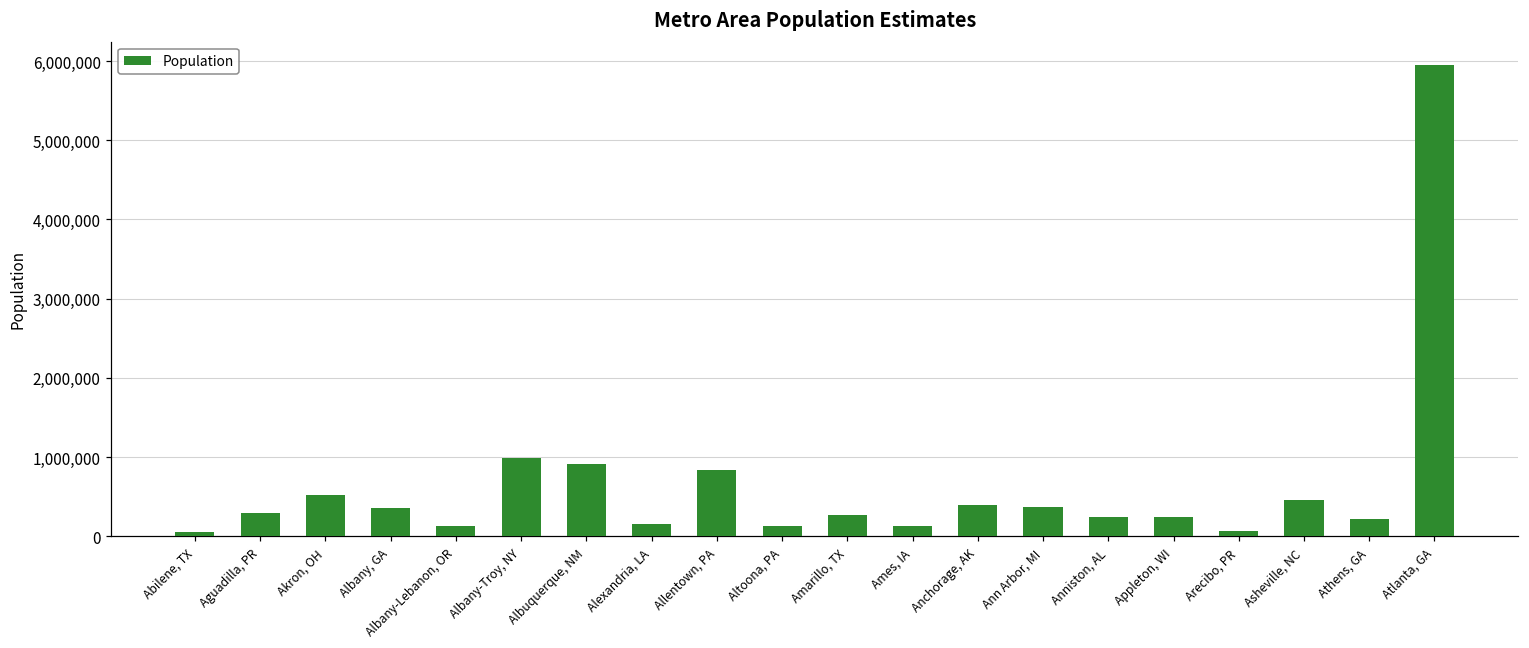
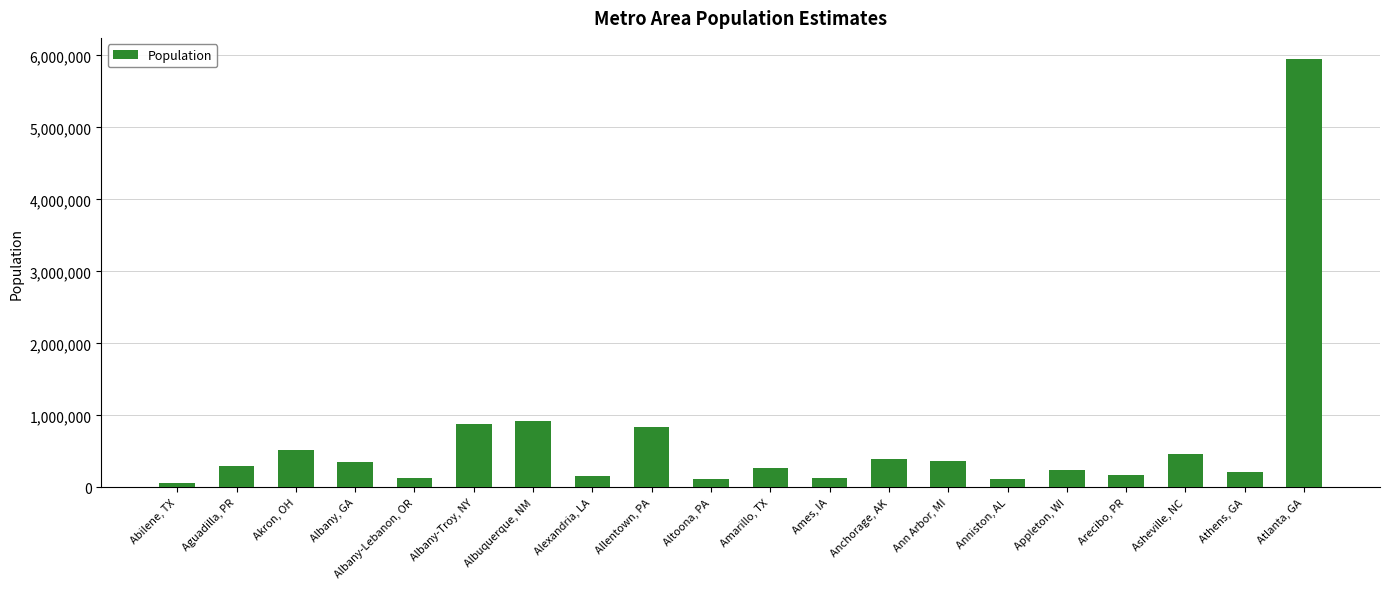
Albany-Troy, NY: 1,000,000 -> 900,000
Anniston, AL: 200,000 -> 100,000
Arecibo, PR: 100,000 -> 200,000
